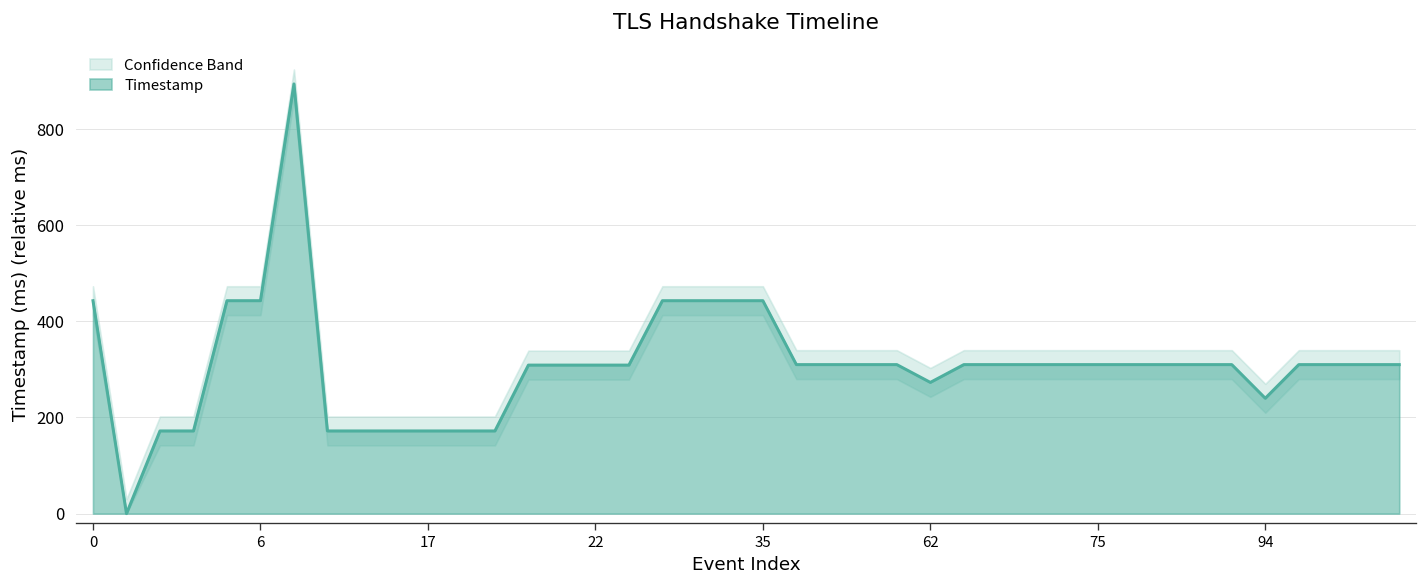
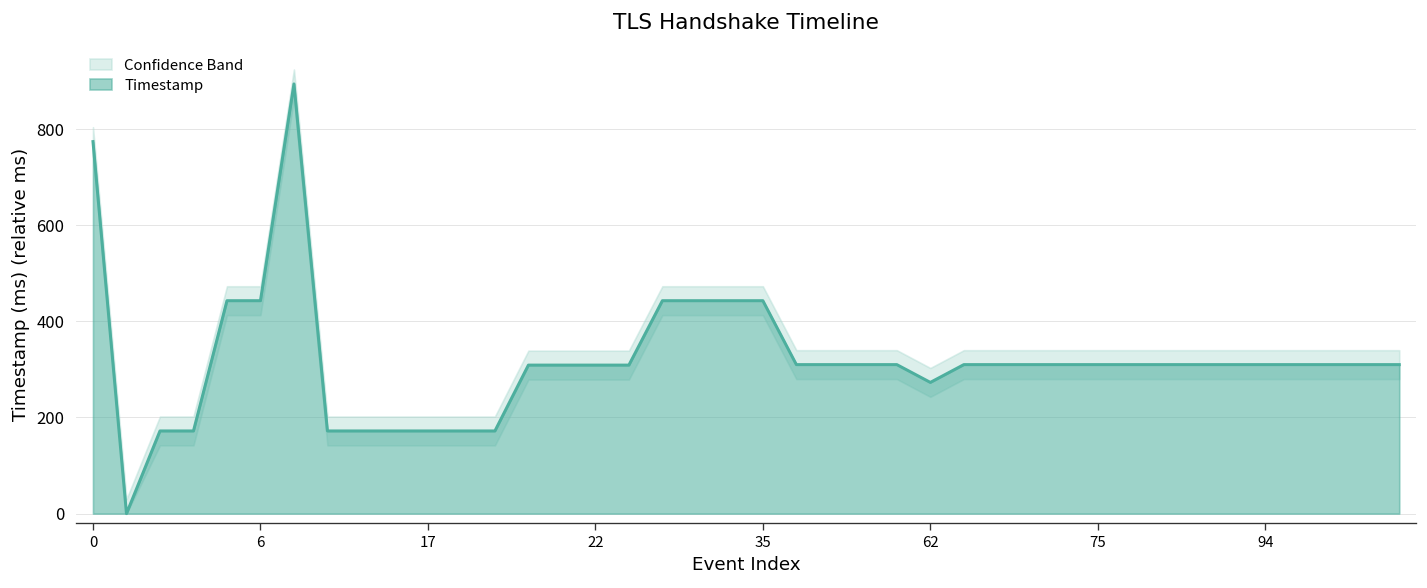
Timestamp, 0: 440 -> 770
Timestamp, 94: 240 -> 310
